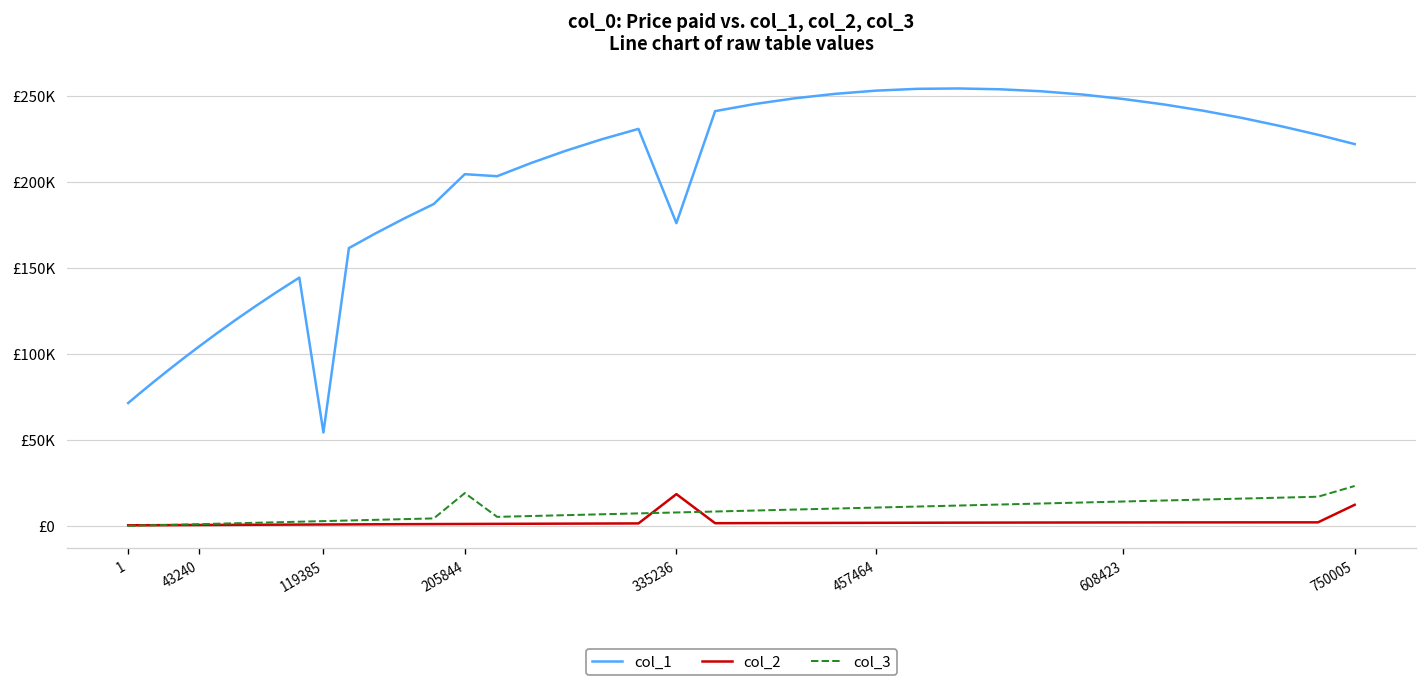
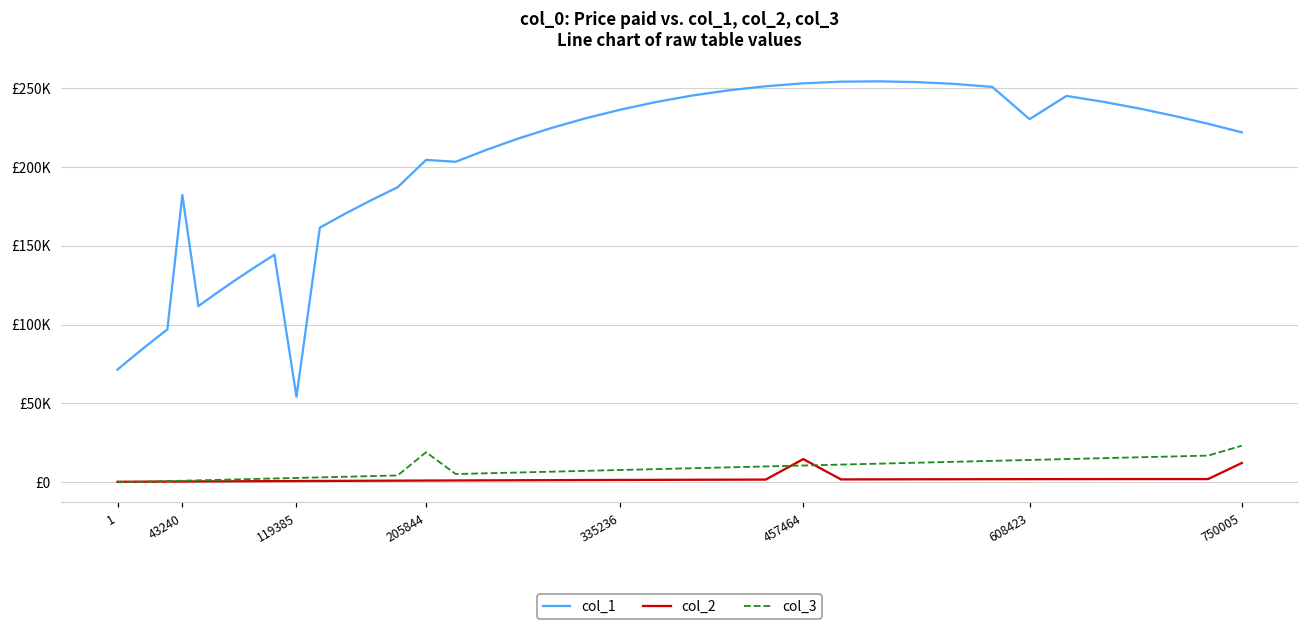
col_1, 43240: £104000 -> £182000
col_1, 335236: £176000 -> £236000
col_2, 335236: £18000 -> £2000
col_2, 457464: £2000 -> £15000
col_1, 608423: £248000 -> £230000
